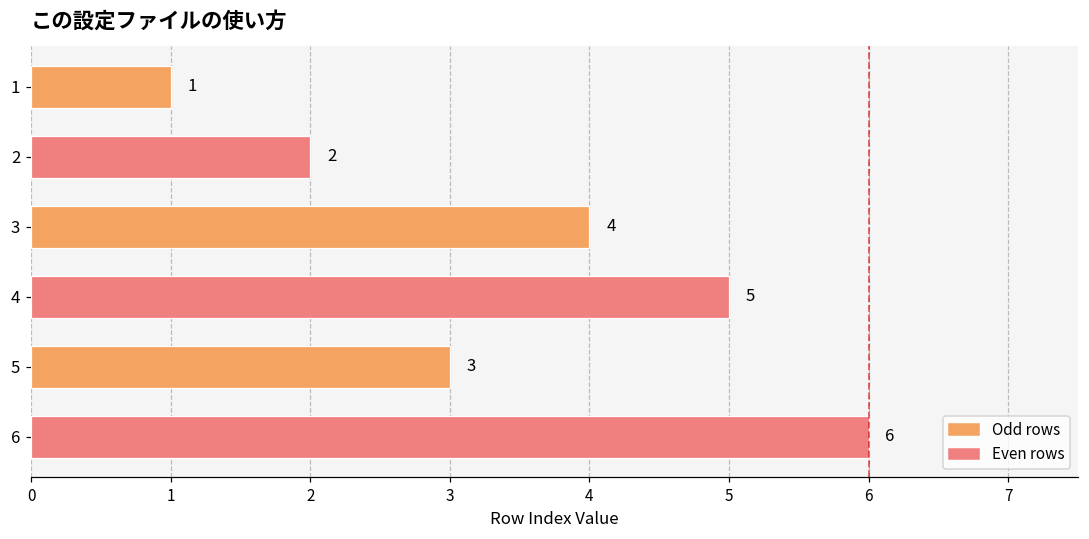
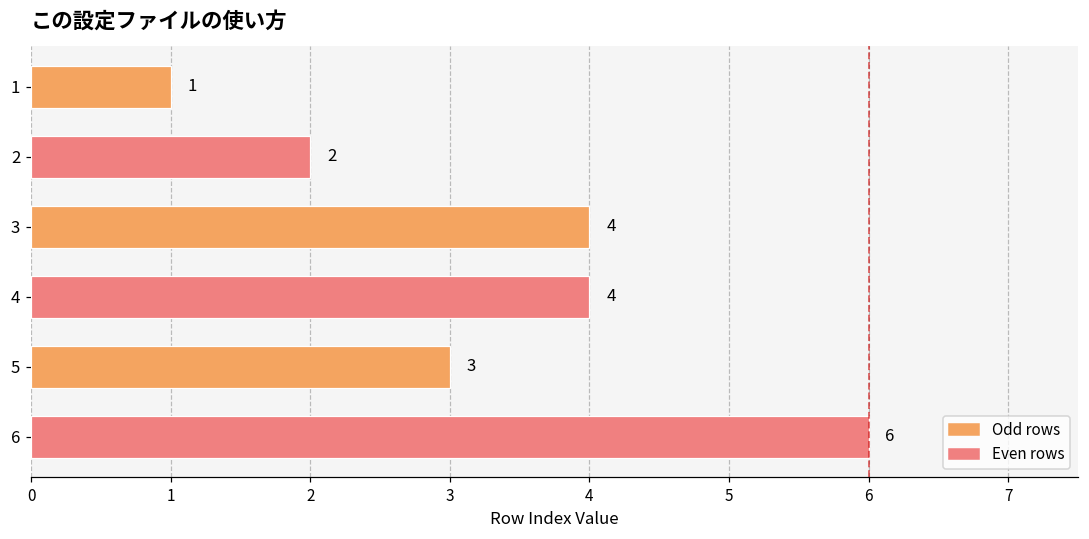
4: 5 -> 4
